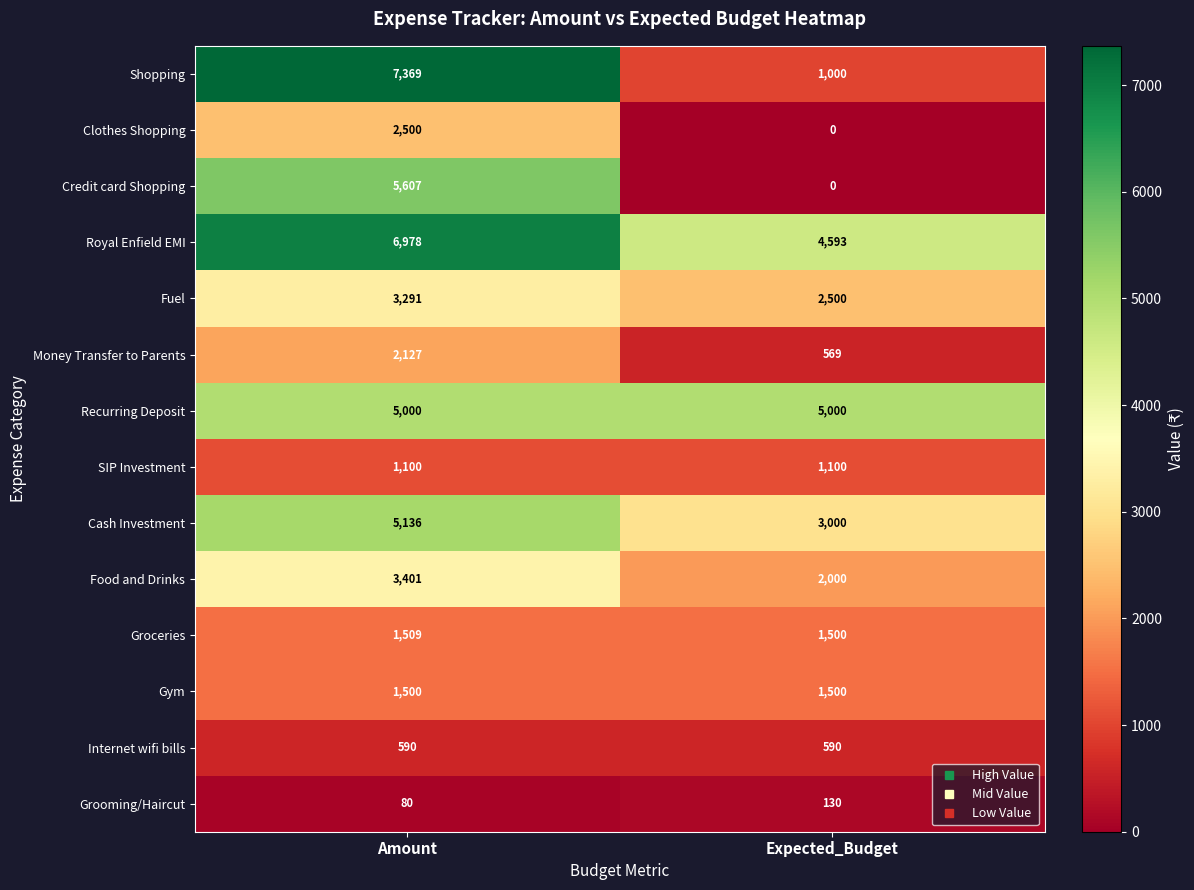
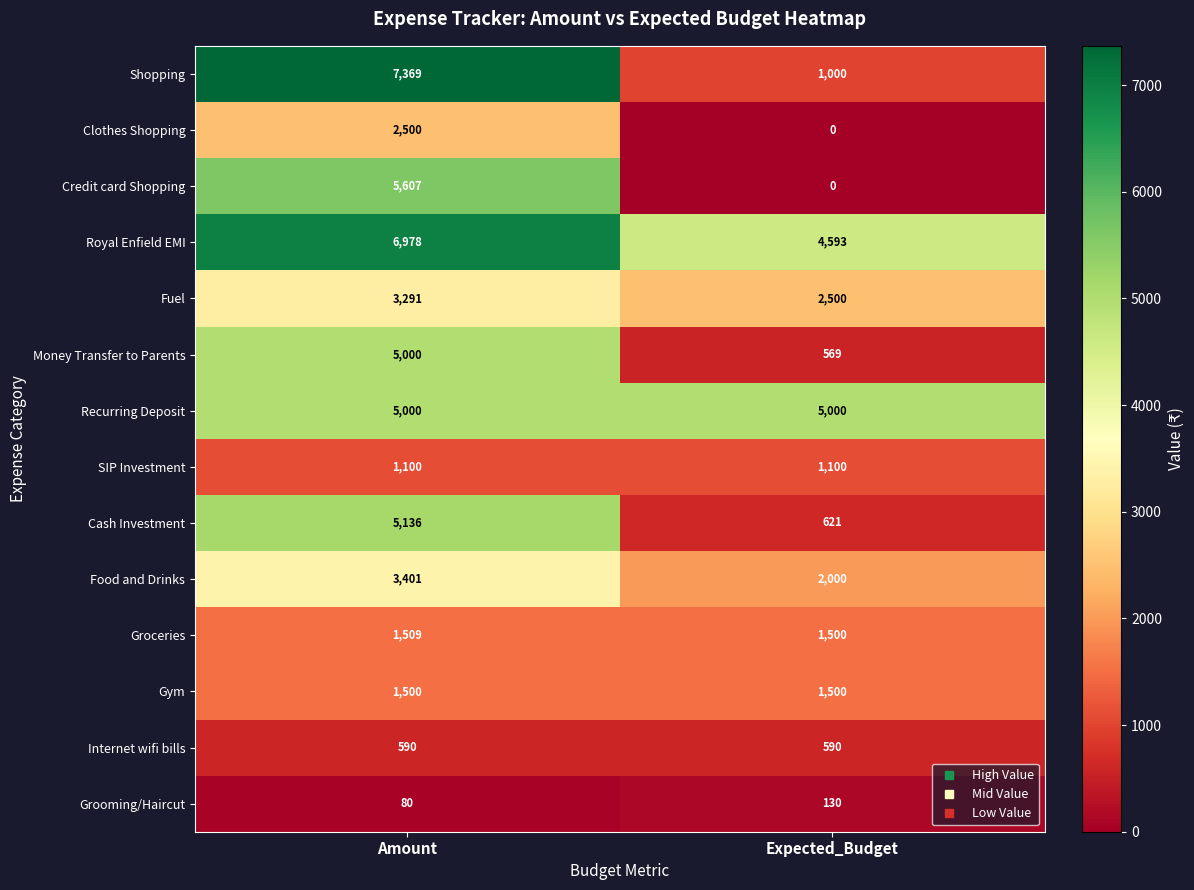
Money Transfer to Parents, Amount: 2,127 -> 5,000
Cash Investment, Expected_Budget: 3,000 -> 621
